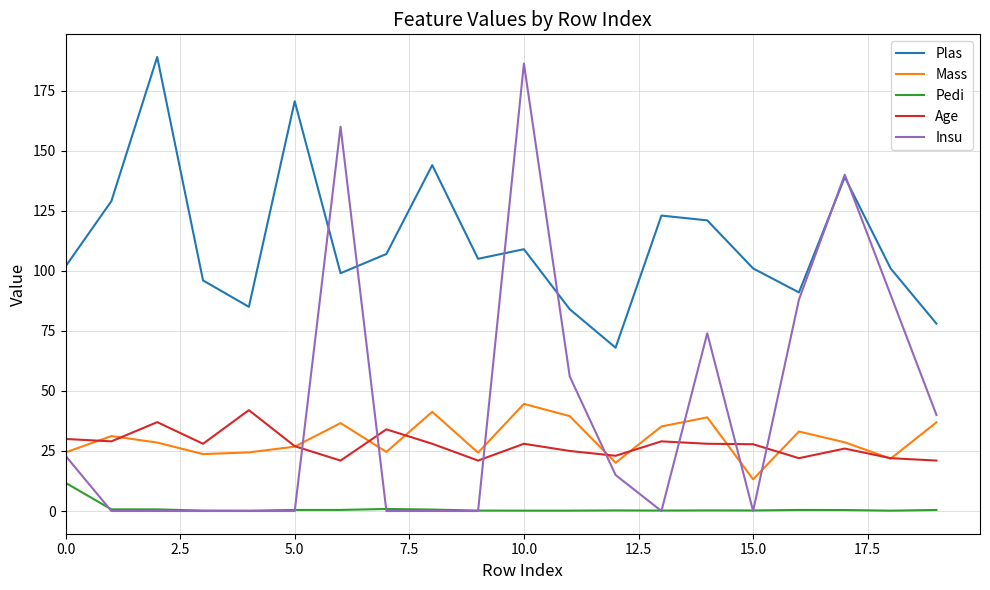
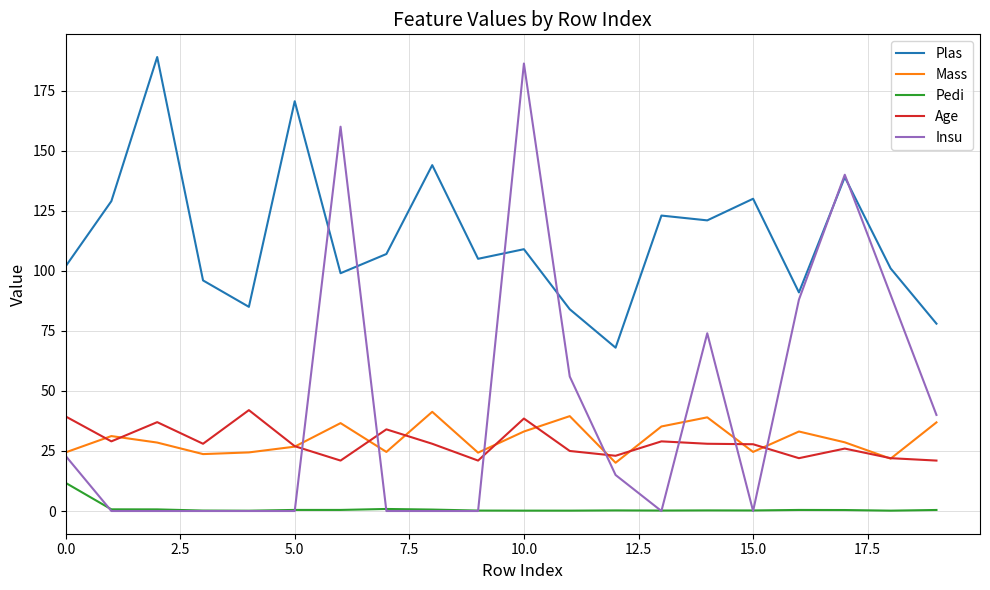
Age, 0.0: 30 -> 39
Mass, 10.0: 45 -> 33
Age, 10.0: 28 -> 39
Plas, 15.0: 101 -> 130
Mass, 15.0: 13 -> 25
